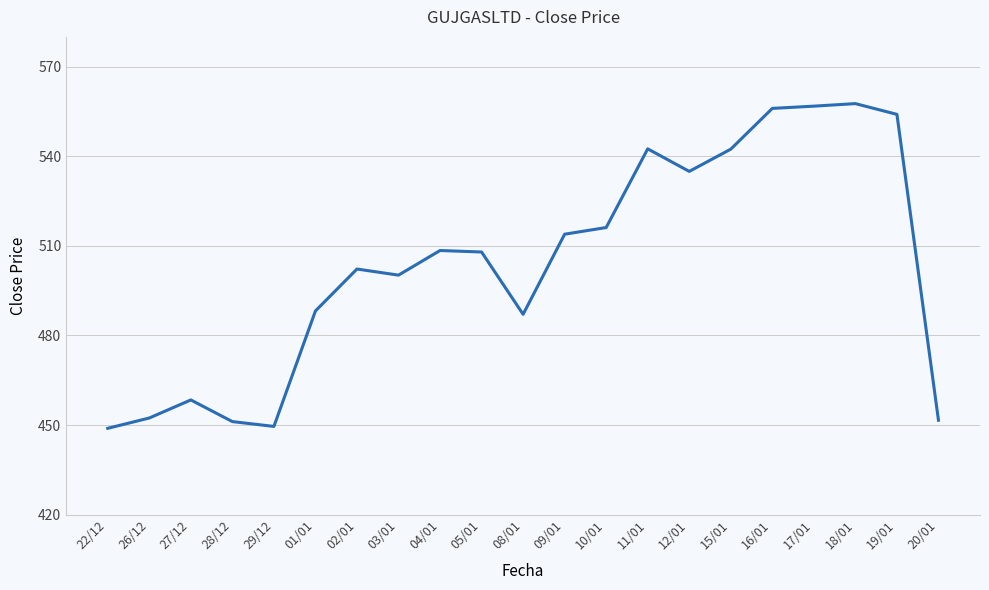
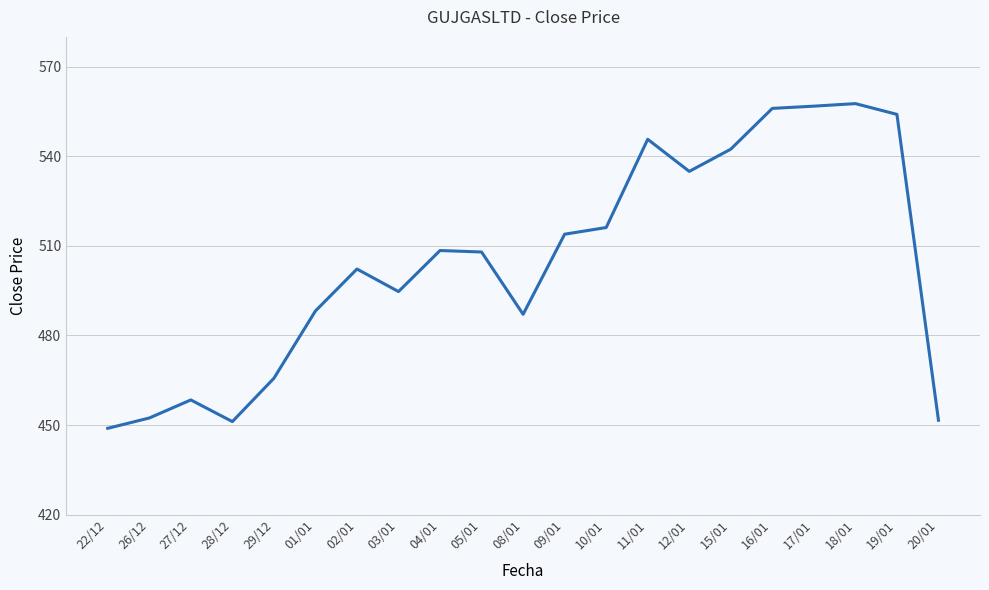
29/12: 450 -> 466
03/01: 500 -> 495
11/01: 543 -> 546
